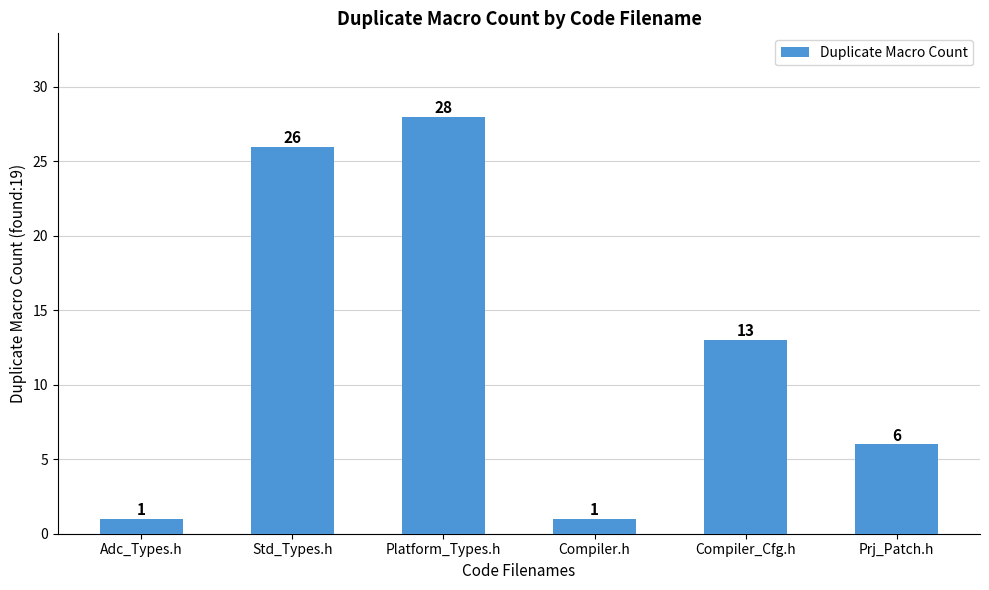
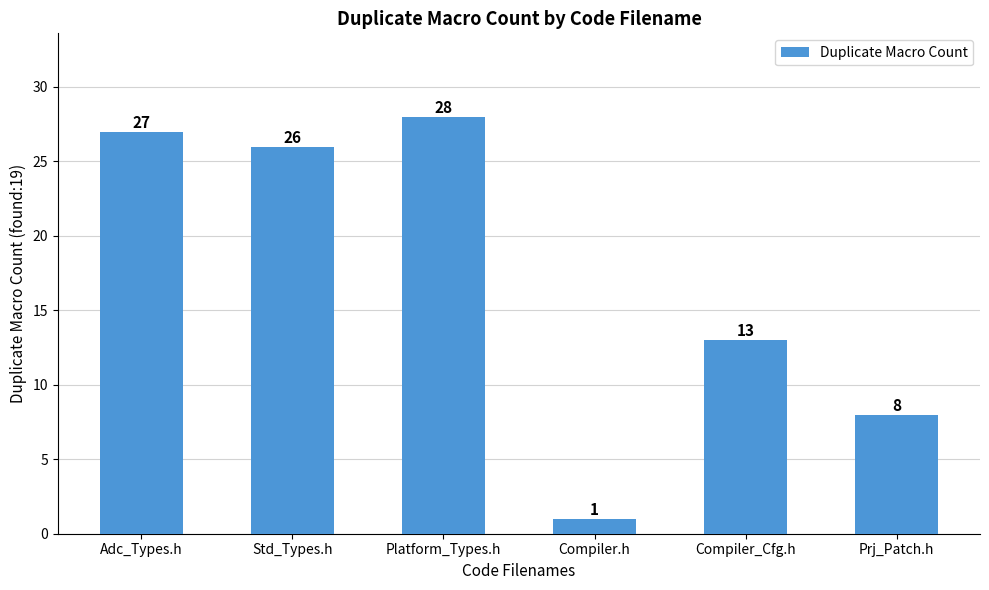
Adc_Types.h: 1 -> 27
Prj_Patch.h: 6 -> 8
